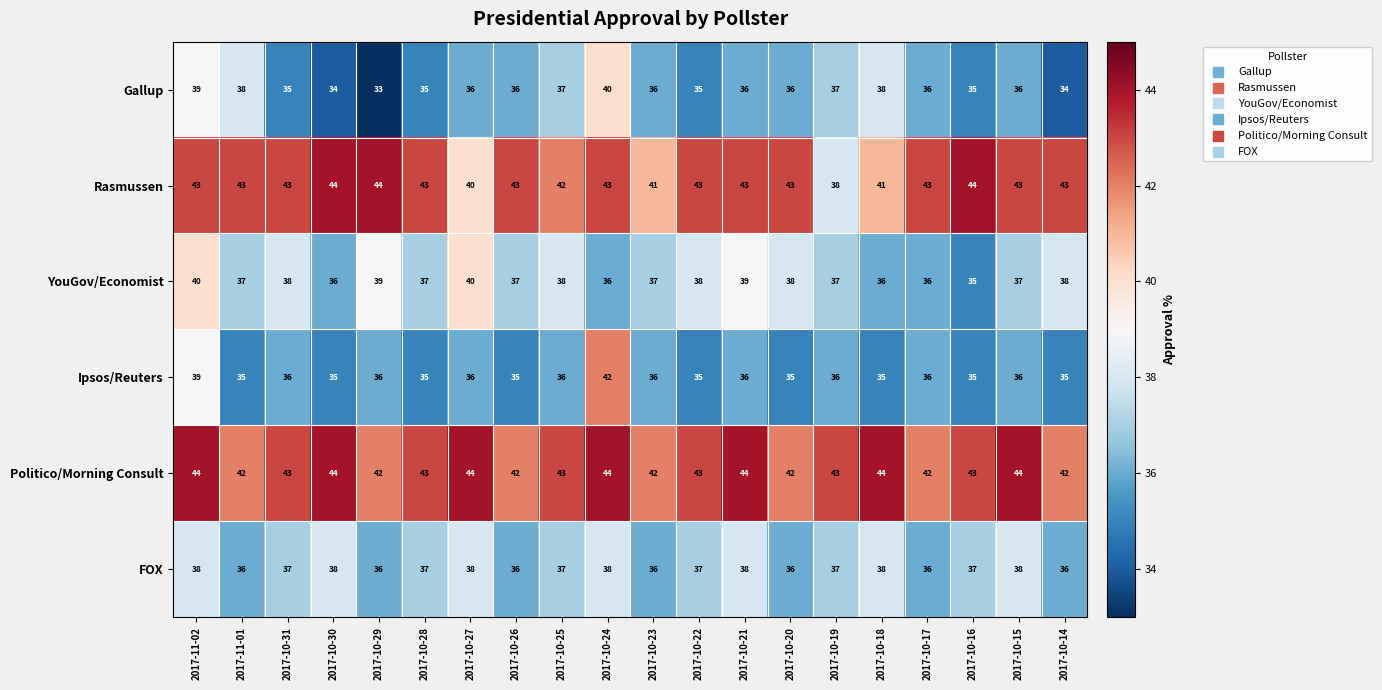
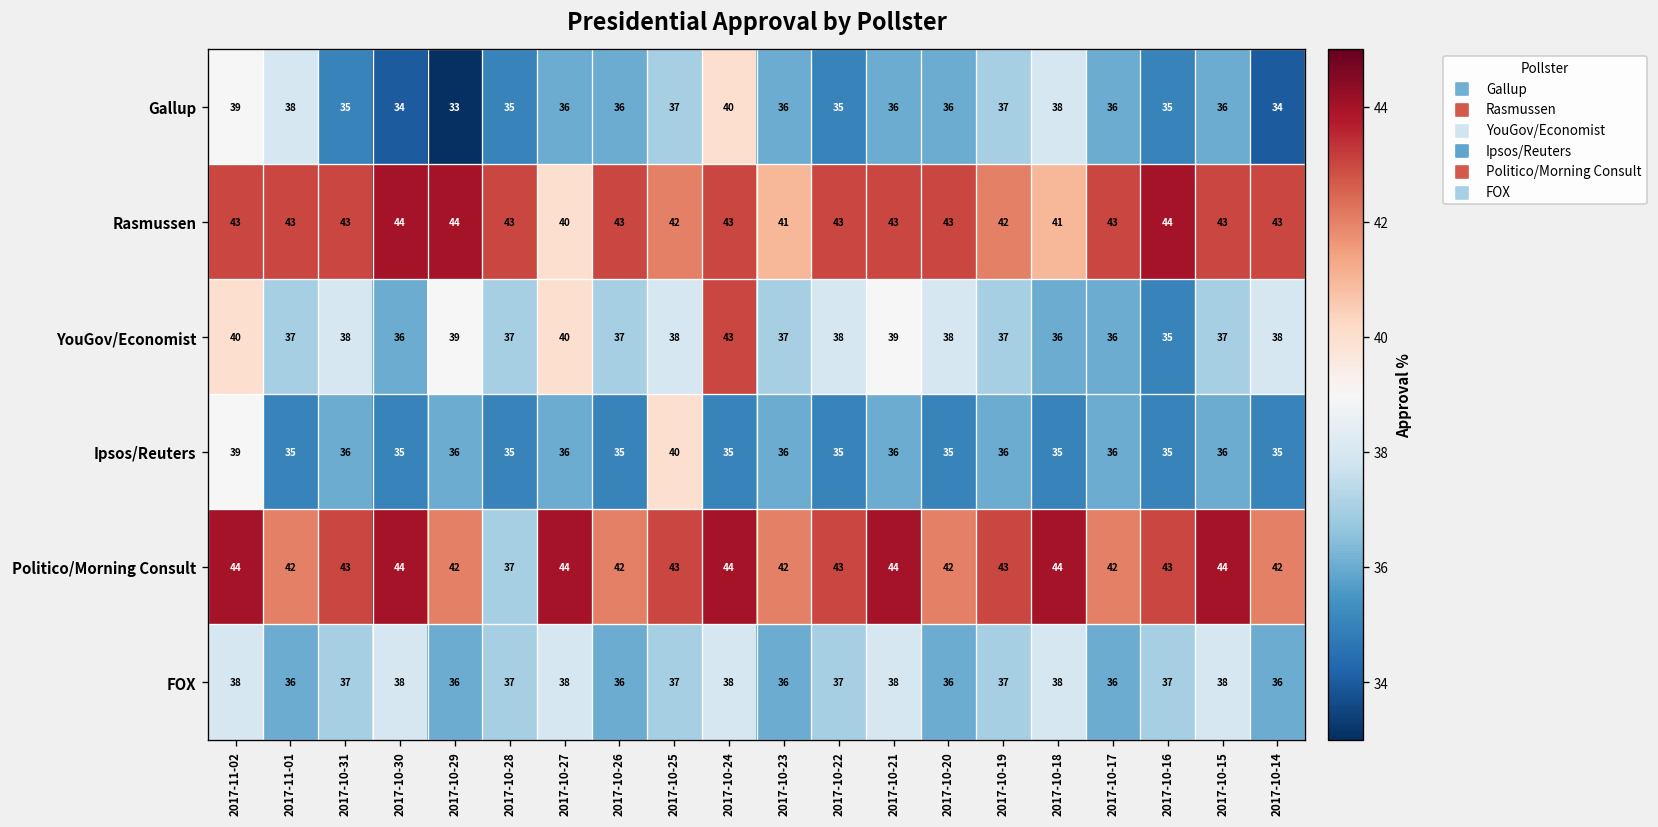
Rasmussen, 2017-10-19: 38 -> 42
YouGov/Economist, 2017-10-24: 36 -> 43
Ipsos/Reuters, 2017-10-25: 36 -> 40
Ipsos/Reuters, 2017-10-24: 42 -> 35
Politico/Morning Consult, 2017-10-28: 43 -> 37
